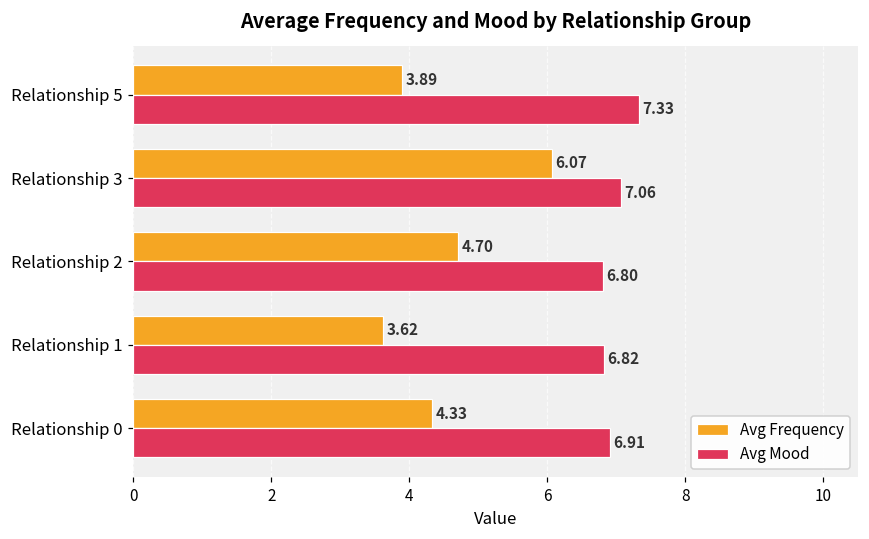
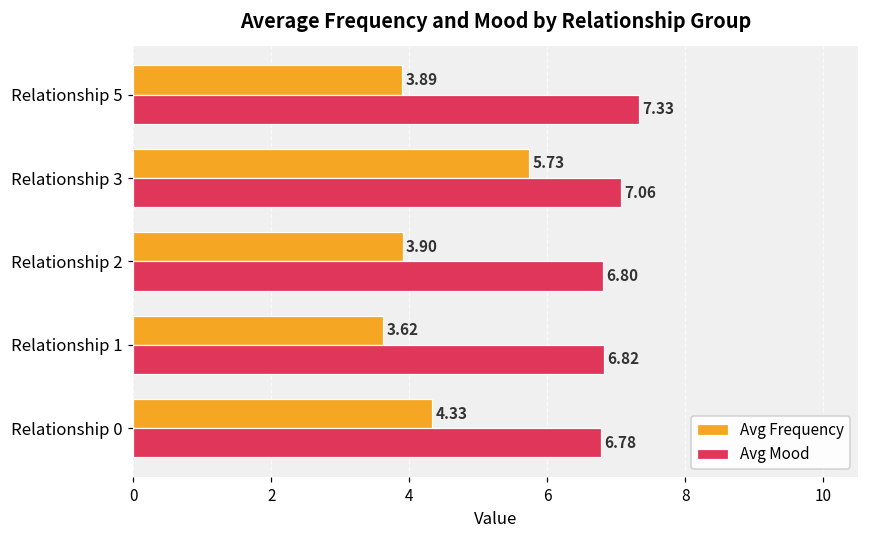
Avg Frequency, Relationship 3: 6.07 -> 5.73
Avg Frequency, Relationship 2: 4.70 -> 3.90
Avg Mood, Relationship 0: 6.91 -> 6.78
